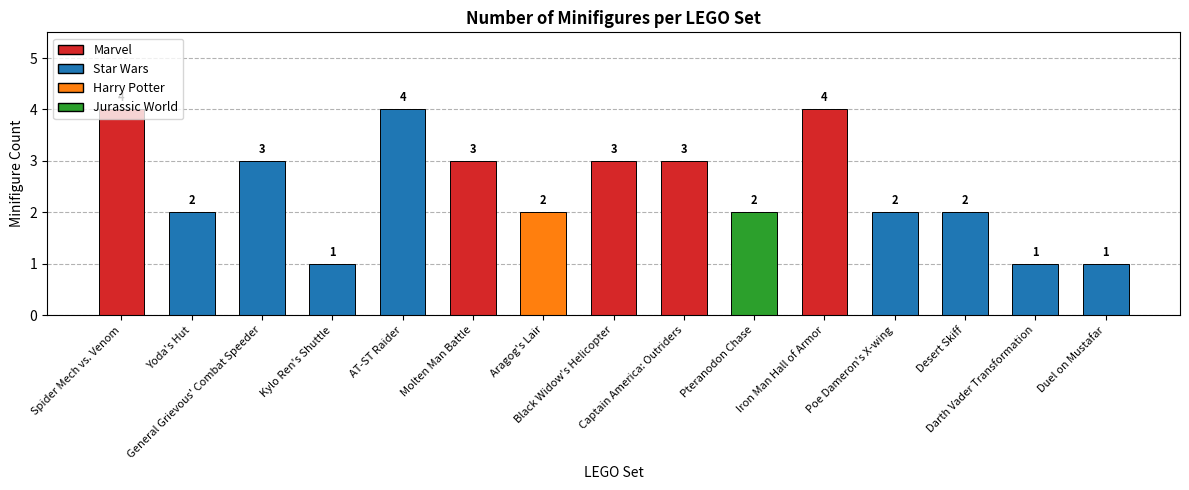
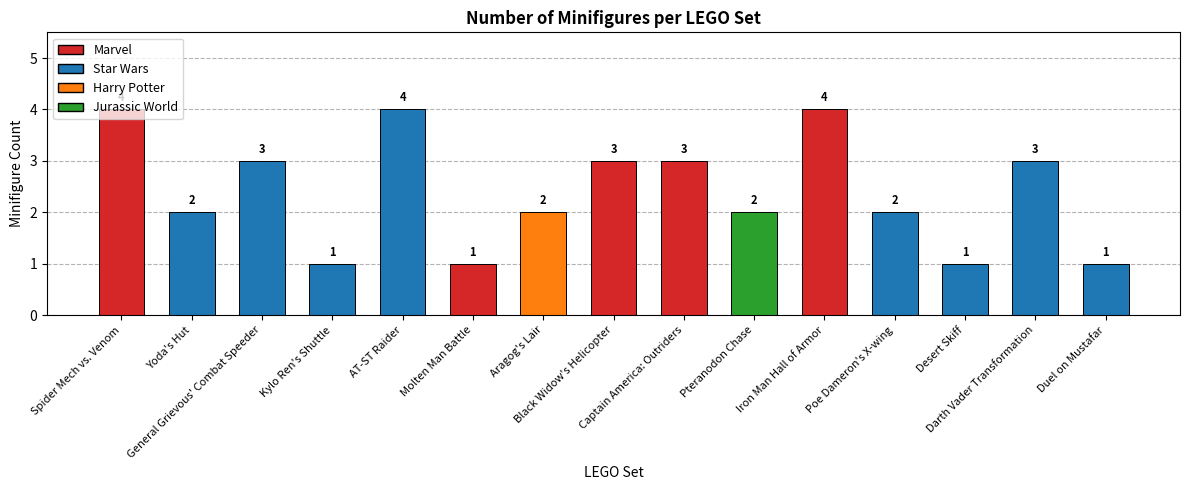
Molten Man Battle: 3 -> 1
Desert Skiff: 2 -> 1
Darth Vader Transformation: 1 -> 3
